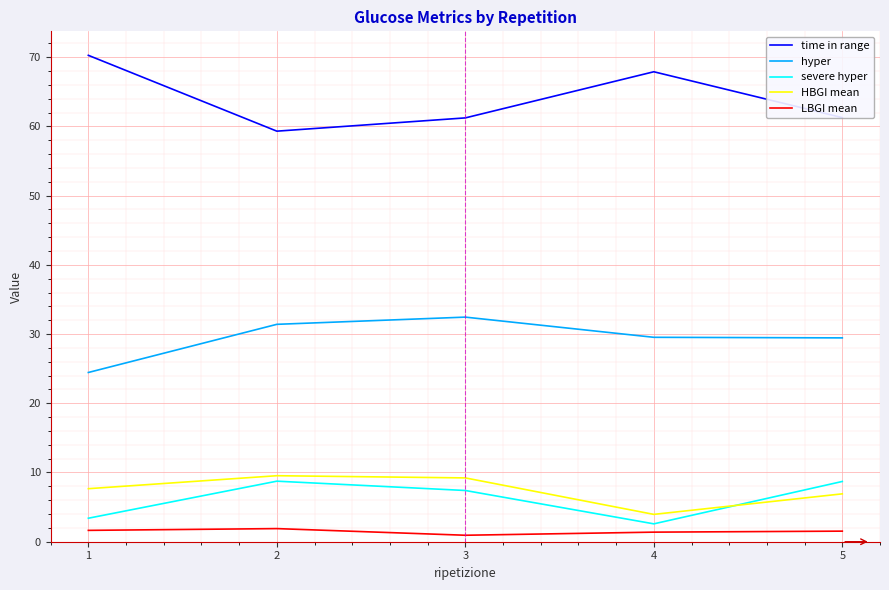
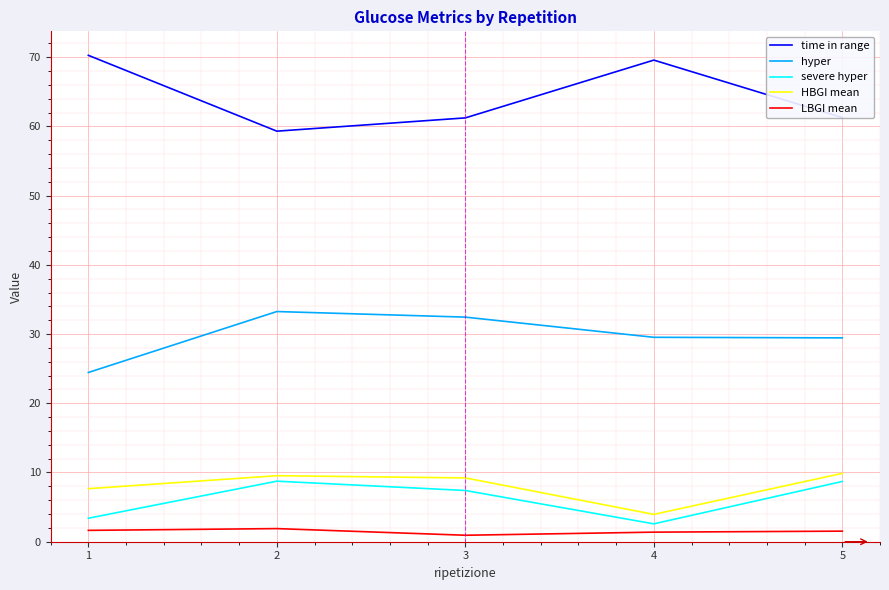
hyper, 2: 31 -> 33
time in range, 4: 68 -> 70
HBGI mean, 5: 7 -> 10
